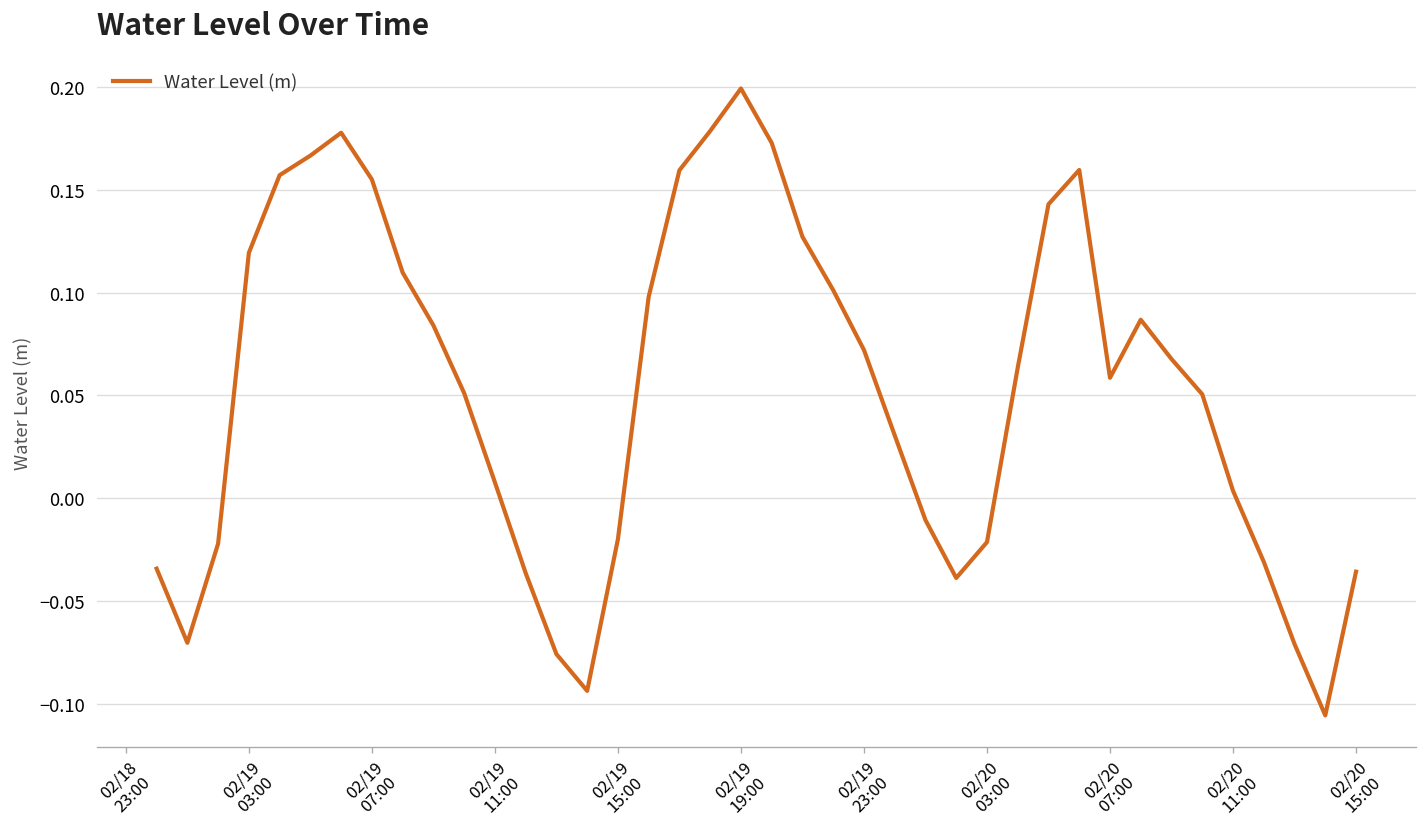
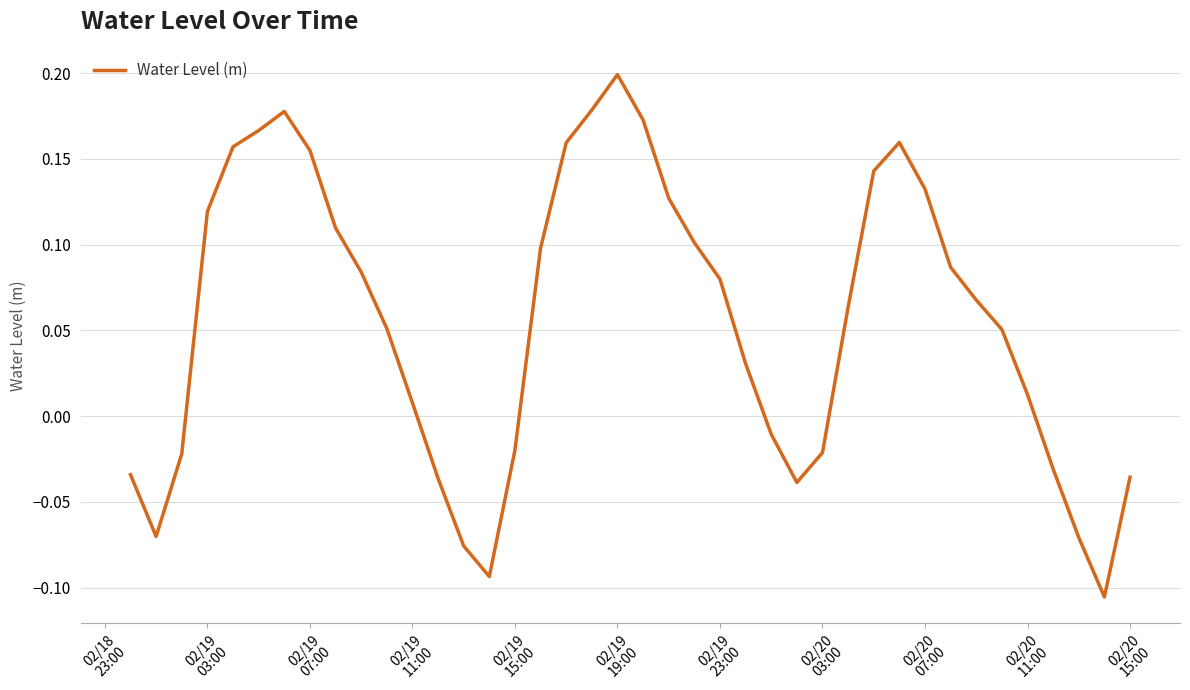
02/19 23:00: 0.072 -> 0.080
02/20 07:00: 0.059 -> 0.132
02/20 11:00: 0.004 -> 0.013
